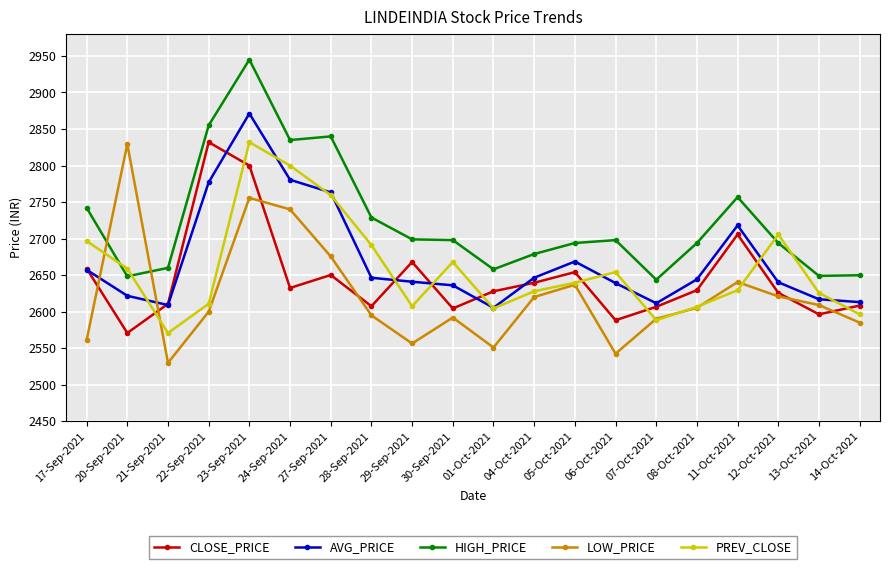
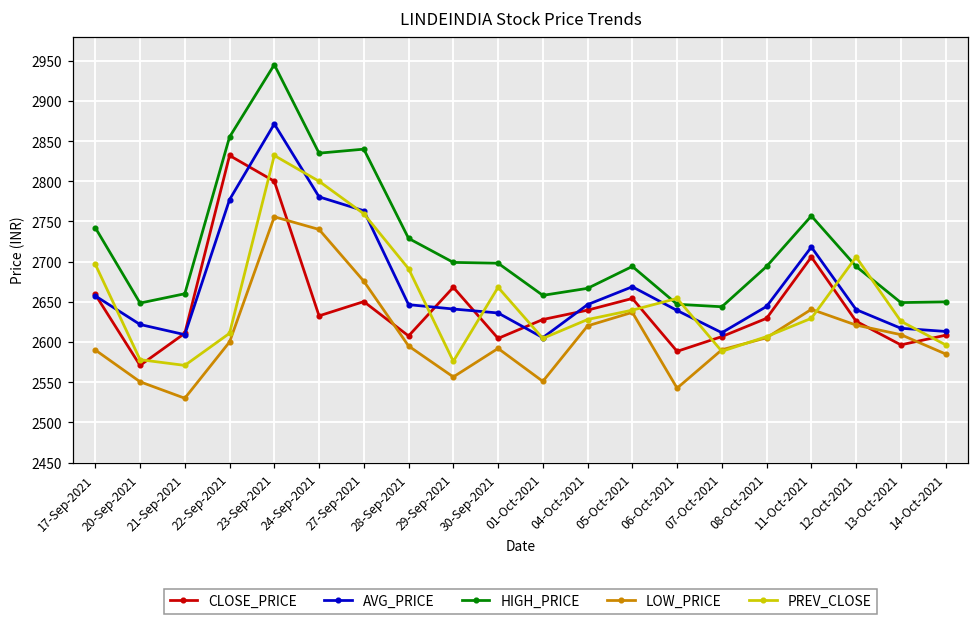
LOW_PRICE, 17-Sep-2021: 2560 -> 2590
LOW_PRICE, 20-Sep-2021: 2830 -> 2550
PREV_CLOSE, 20-Sep-2021: 2660 -> 2580
PREV_CLOSE, 29-Sep-2021: 2610 -> 2580
HIGH_PRICE, 04-Oct-2021: 2680 -> 2670
HIGH_PRICE, 06-Oct-2021: 2700 -> 2650
